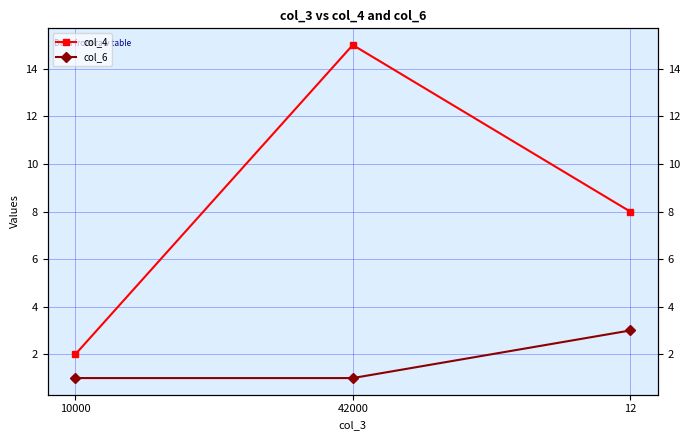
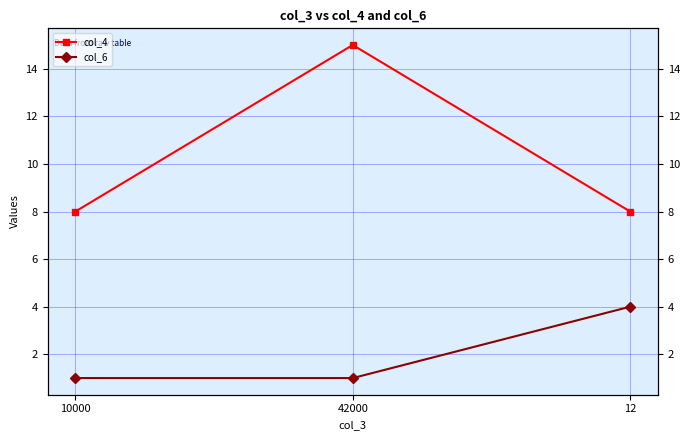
col_4, 10000: 2 -> 8
col_6, 12: 3 -> 4
